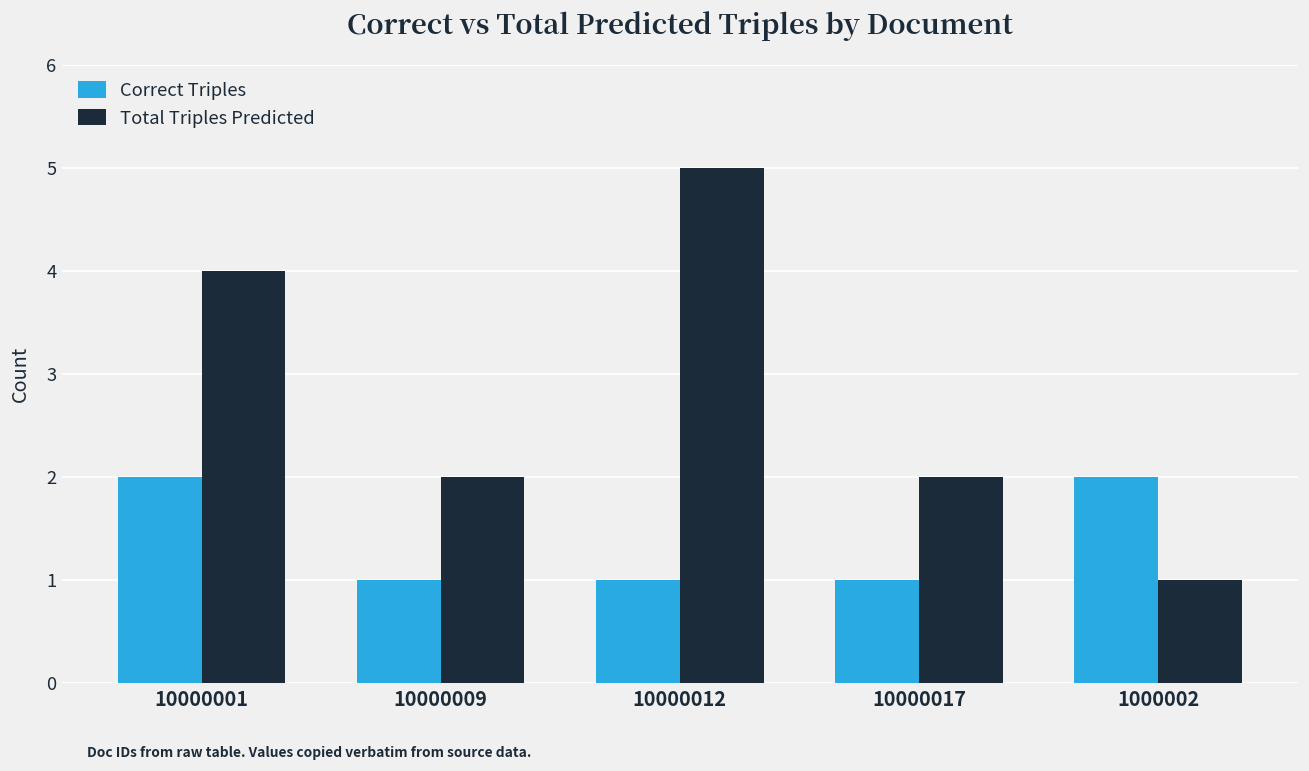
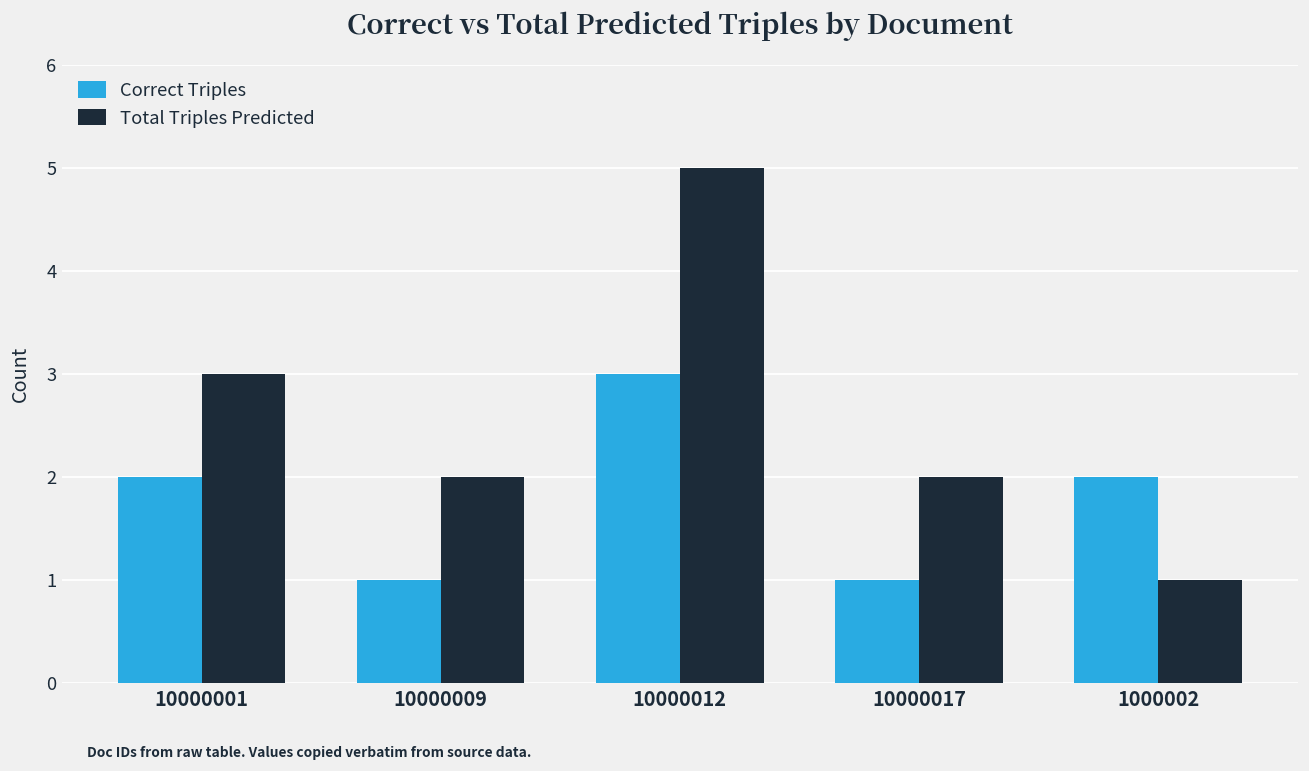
Total Triples Predicted, 10000001: 4 -> 3
Correct Triples, 10000012: 1 -> 3
